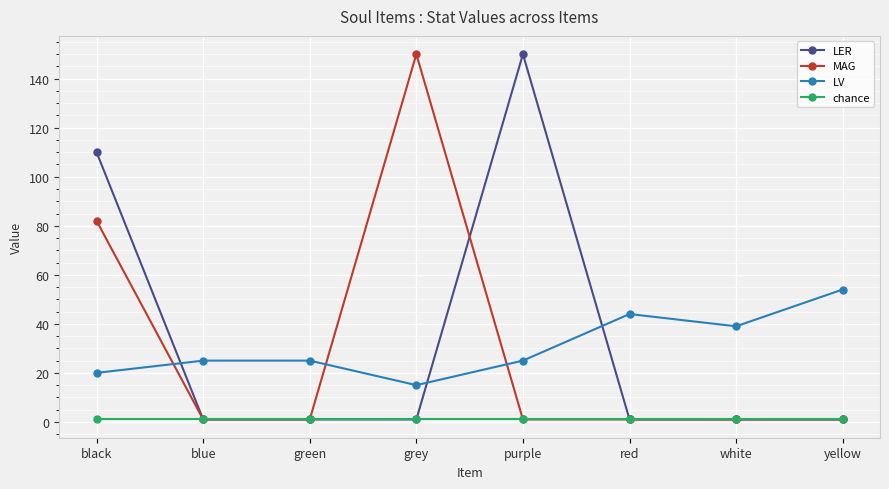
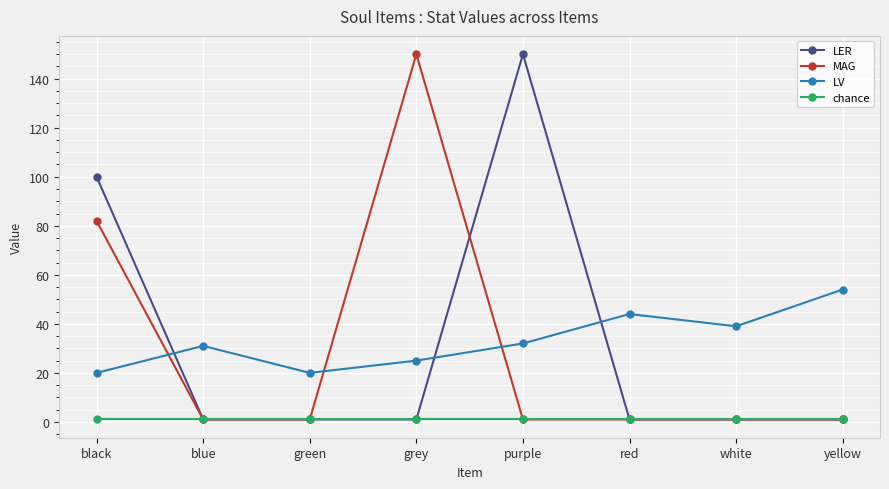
LER, black: 110 -> 100
LV, blue: 25 -> 31
LV, green: 25 -> 20
LV, grey: 15 -> 25
LV, purple: 25 -> 32
